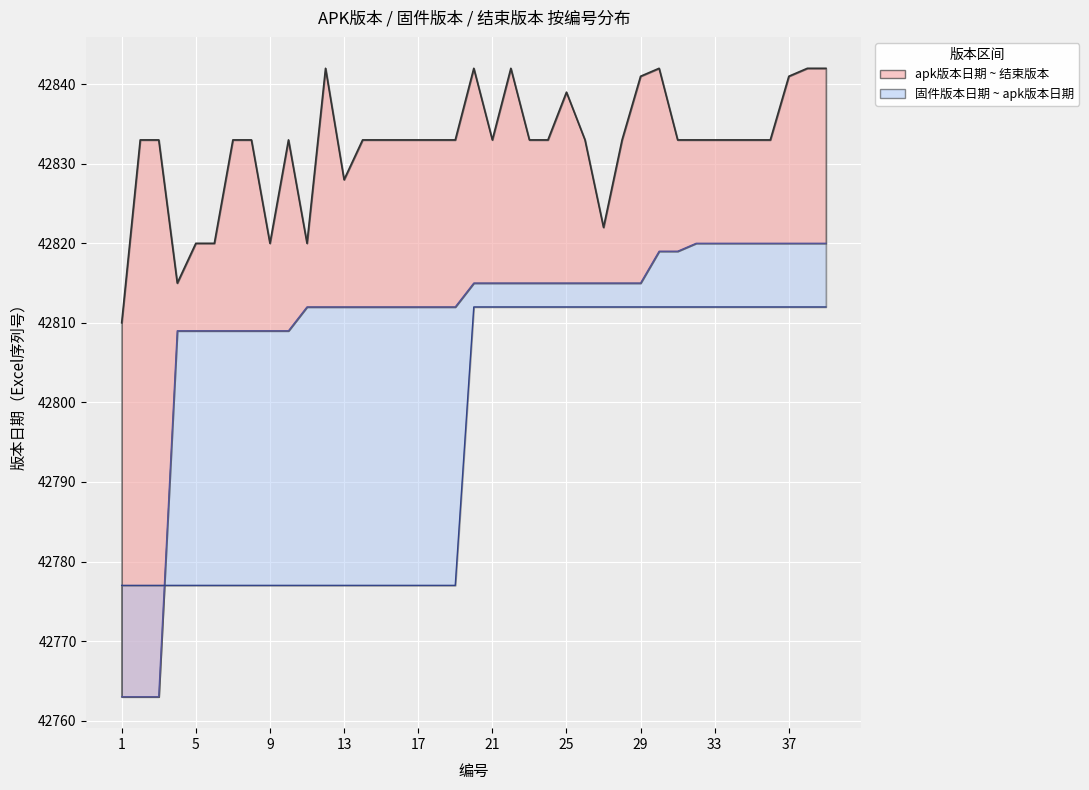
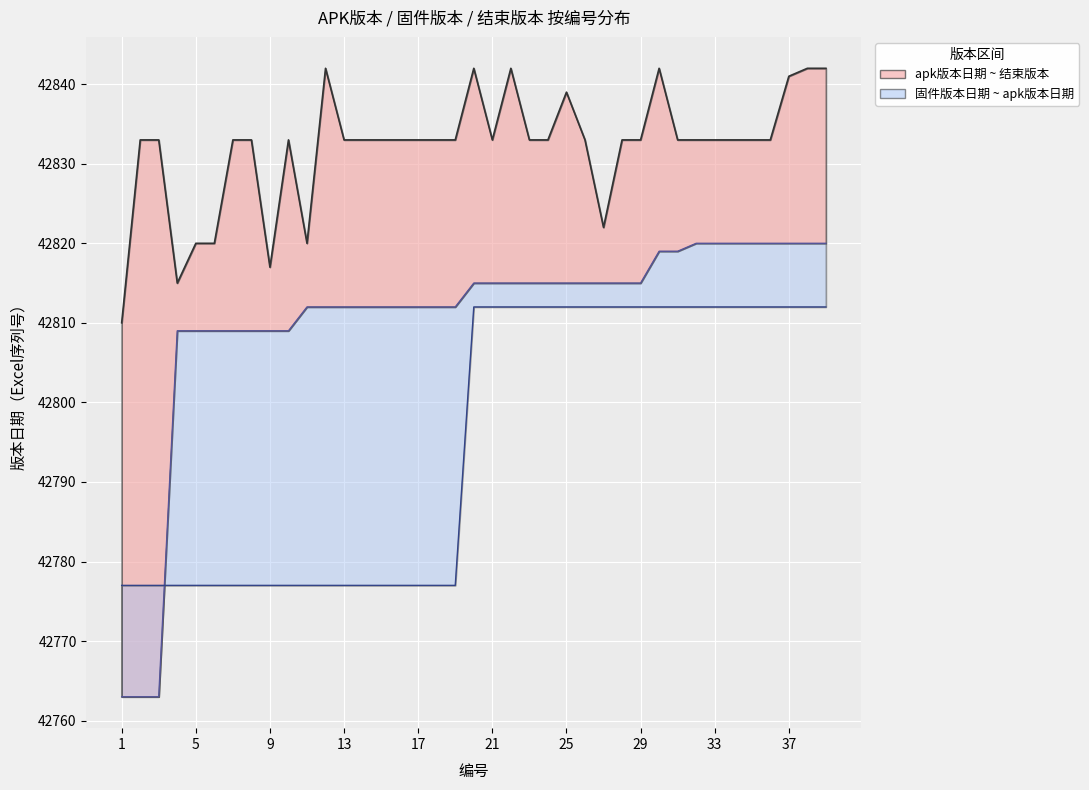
apk版本日期 ~ 结束版本, 9: 42820 -> 42817
apk版本日期 ~ 结束版本, 13: 42828 -> 42833
apk版本日期 ~ 结束版本, 29: 42841 -> 42833
